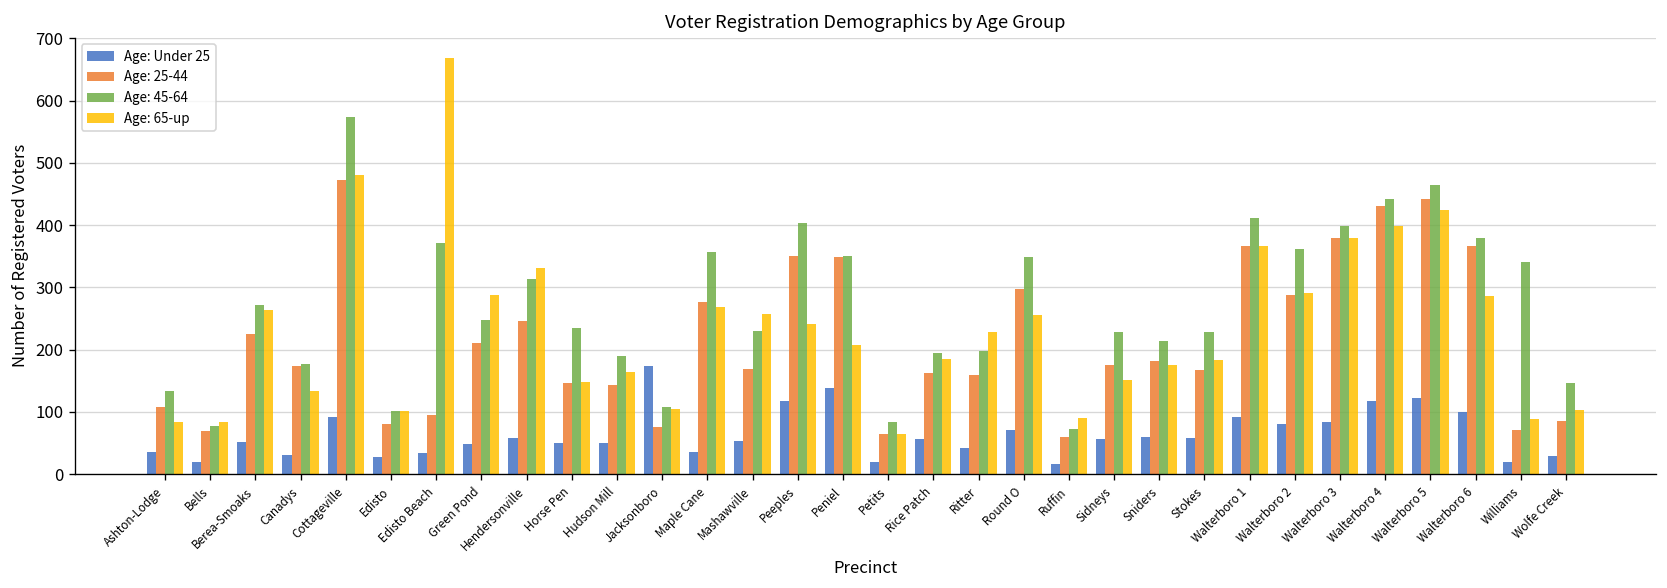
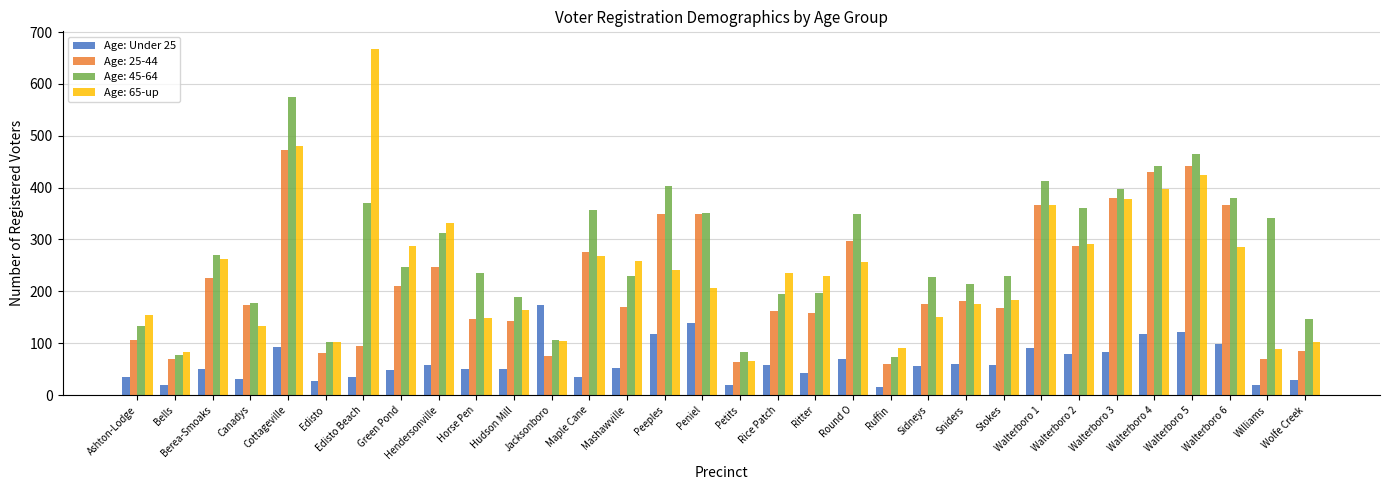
Age: 65-up, Ashton-Lodge: 80 -> 160
Age: 65-up, Rice Patch: 190 -> 240
